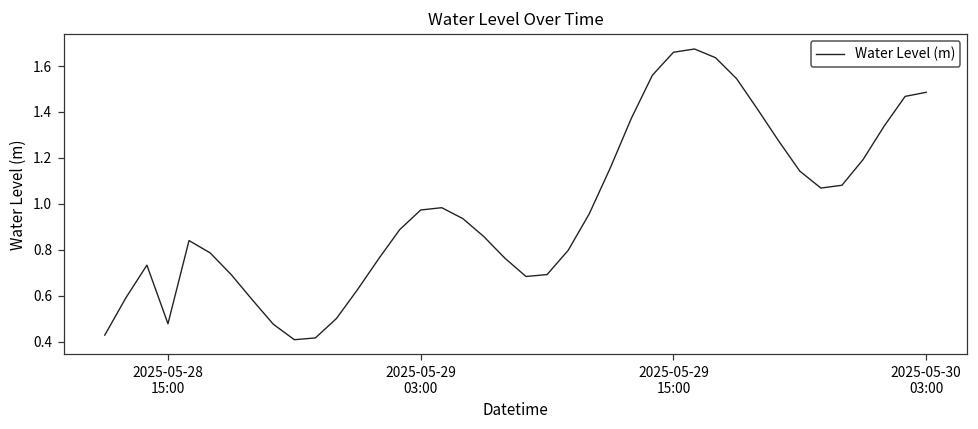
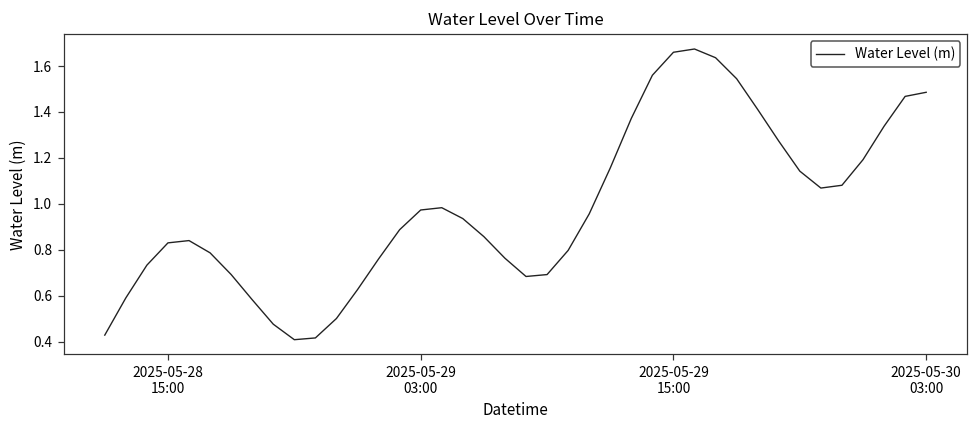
2025-05-28 15:00: 0.48 -> 0.83
